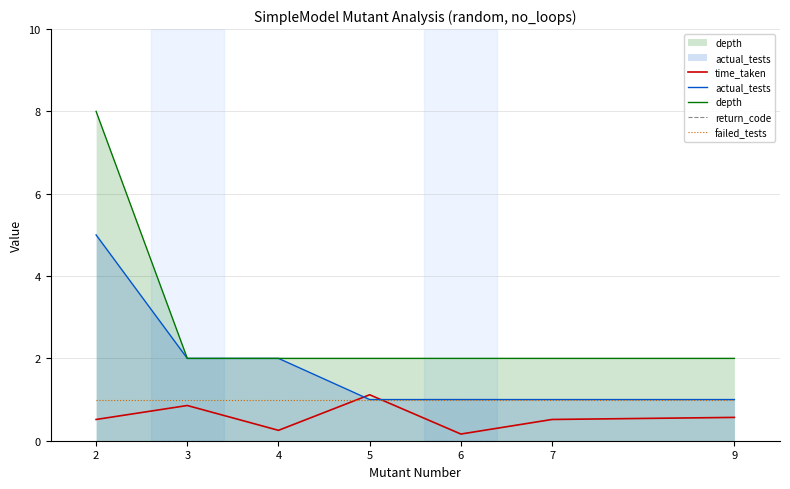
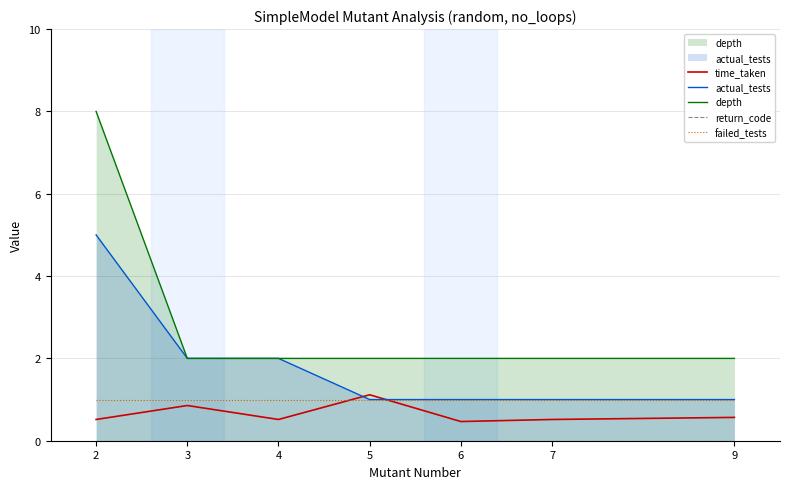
time_taken, 4: 0.3 -> 0.5
time_taken, 6: 0.2 -> 0.5
